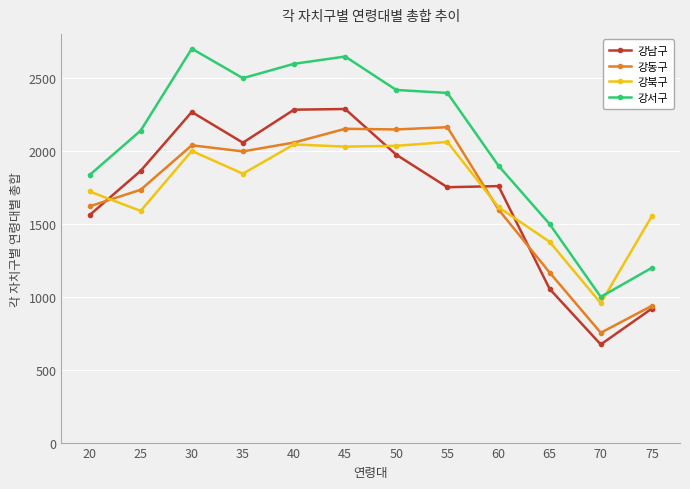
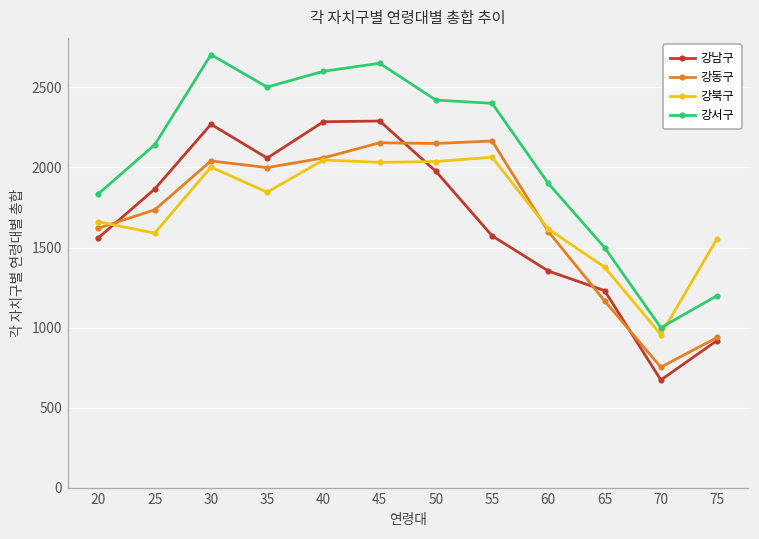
강북구, 20: 1720 -> 1660
강남구, 55: 1750 -> 1570
강남구, 60: 1760 -> 1350
강남구, 65: 1050 -> 1230
